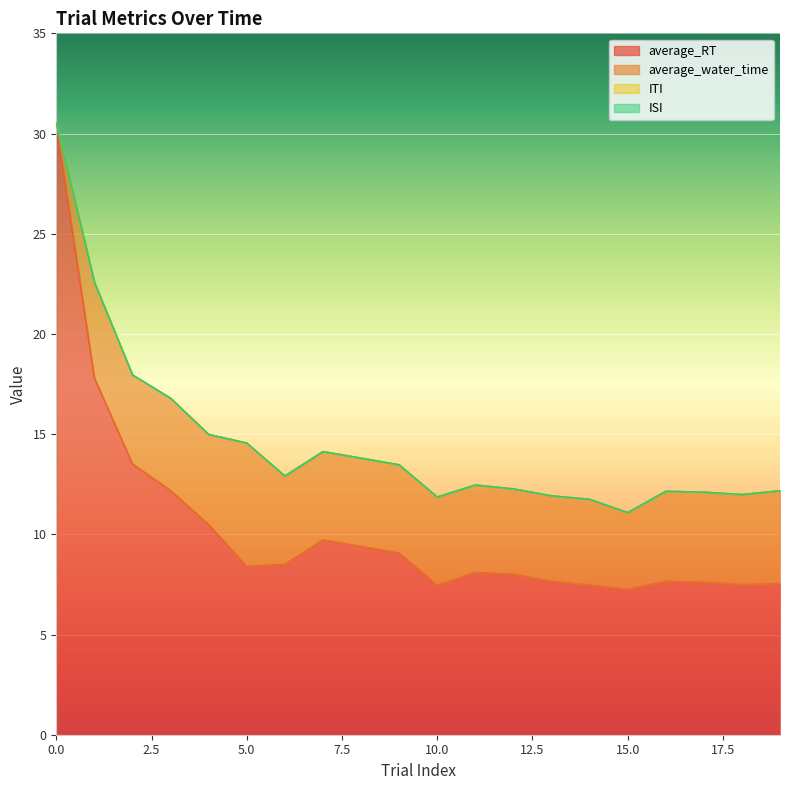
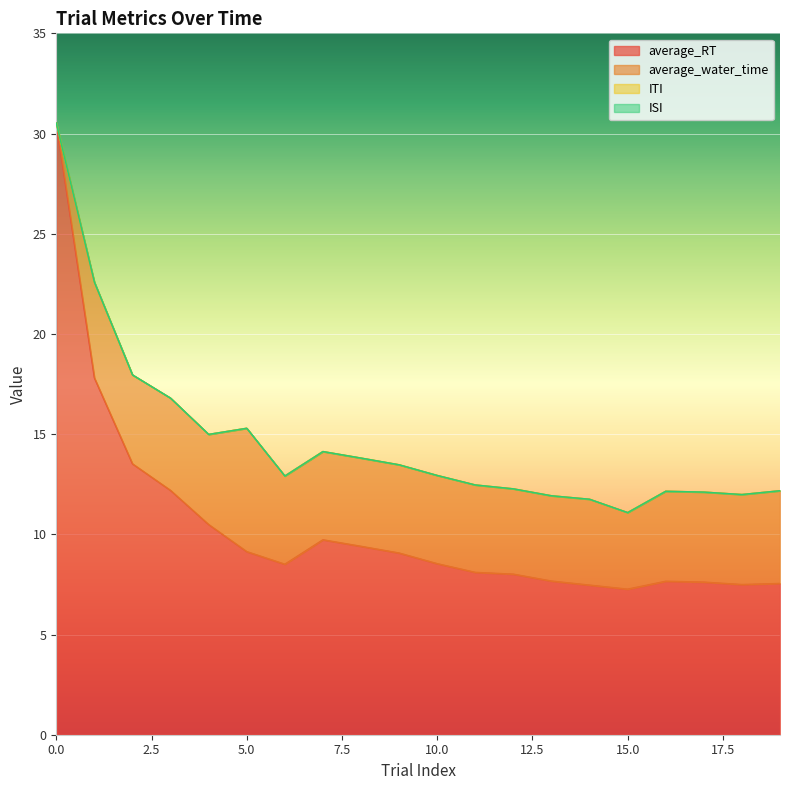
average_RT, 5.0: 8.4 -> 9.1
average_RT, 10.0: 7.5 -> 8.5
